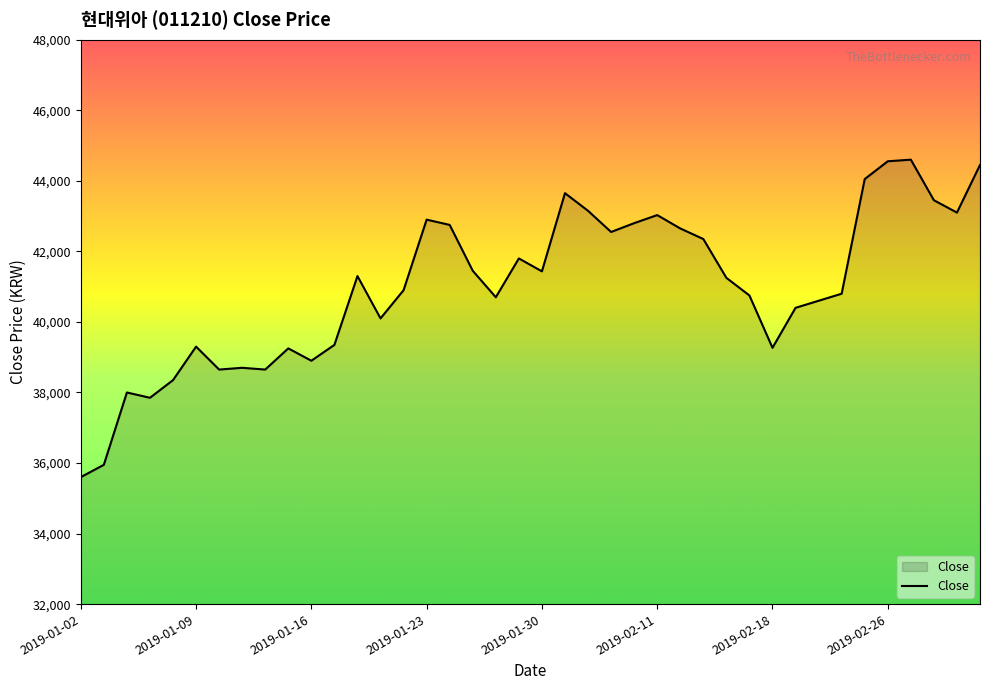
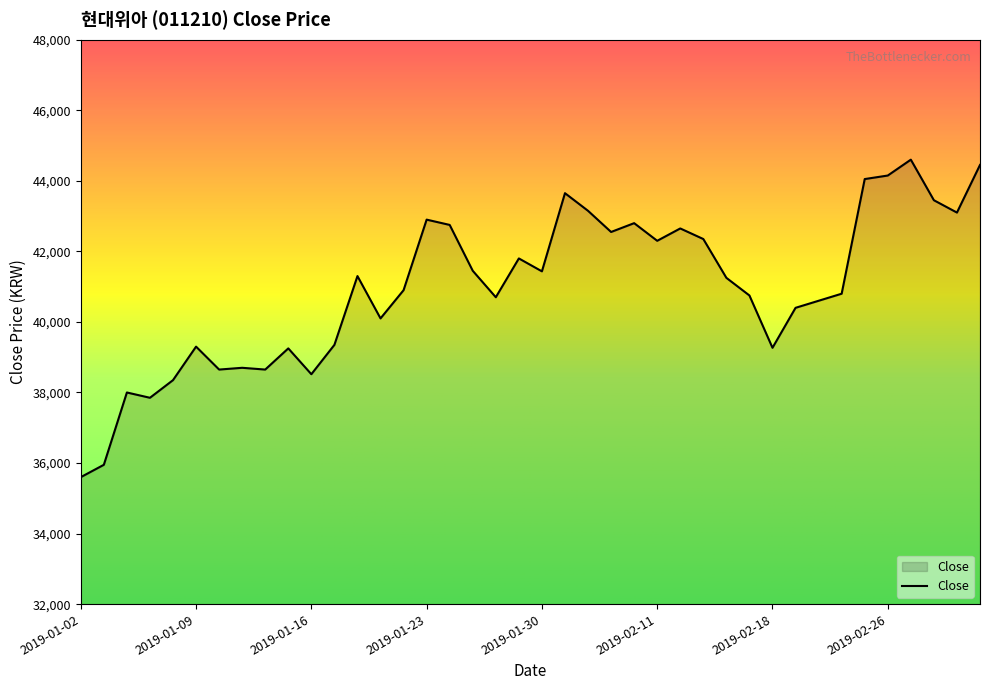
2019-01-16: 38,900 -> 38,500
2019-02-11: 43,000 -> 42,300
2019-02-26: 44,600 -> 44,200
